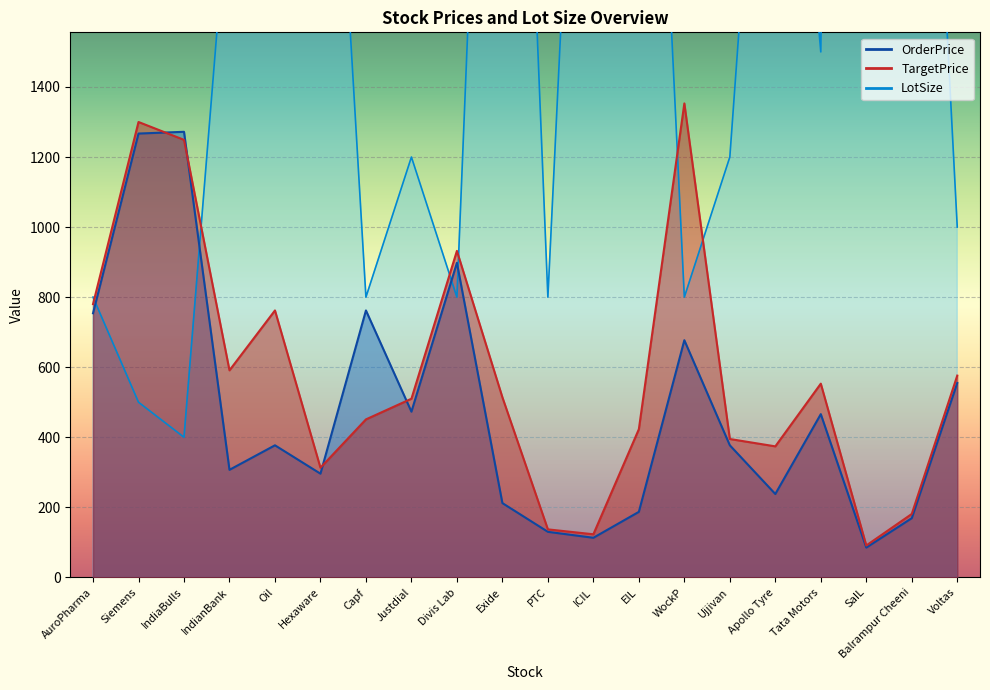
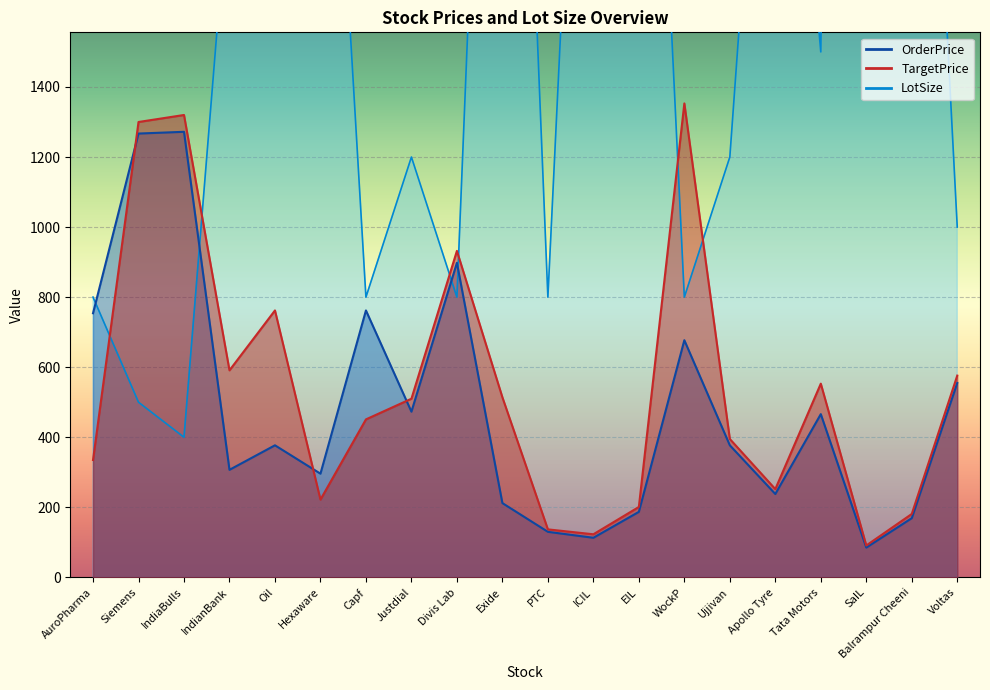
TargetPrice, AuroPharma: 780 -> 340
TargetPrice, IndiaBulls: 1250 -> 1320
TargetPrice, Hexaware: 310 -> 220
TargetPrice, EIL: 420 -> 200
TargetPrice, Apollo Tyre: 370 -> 250
